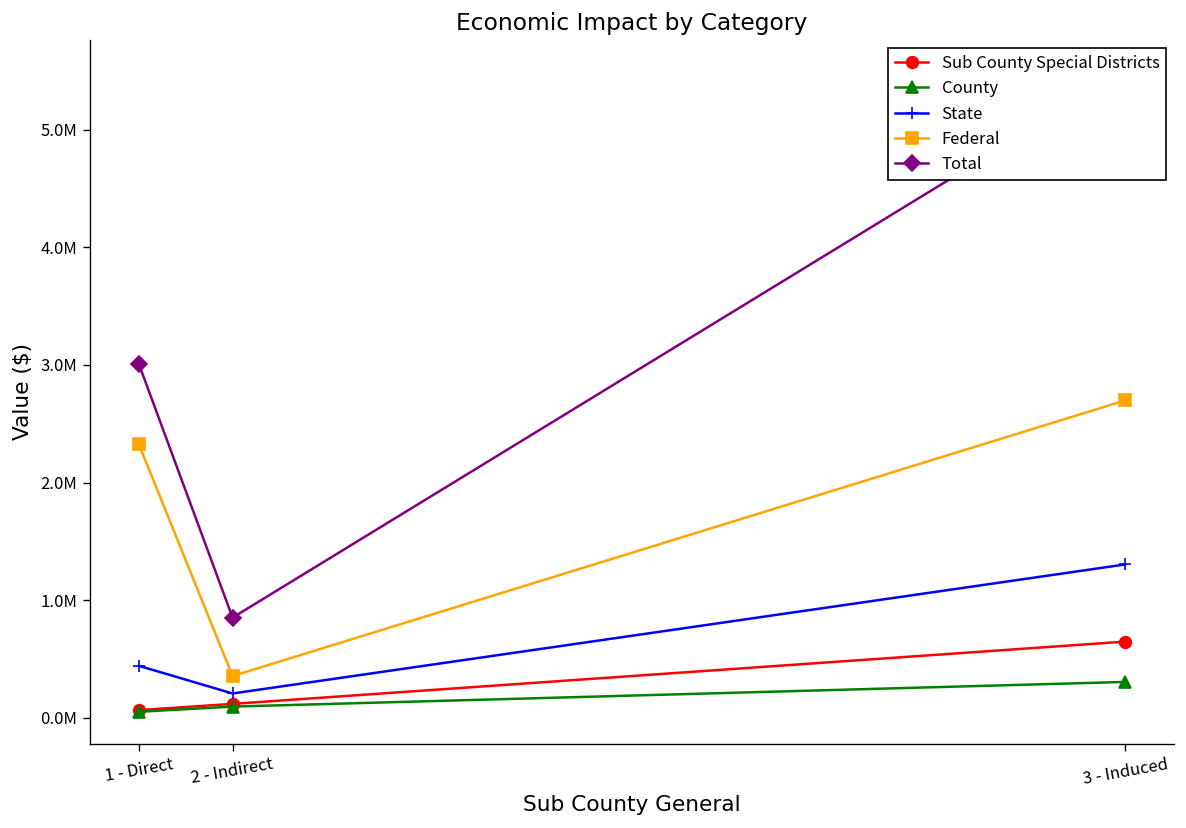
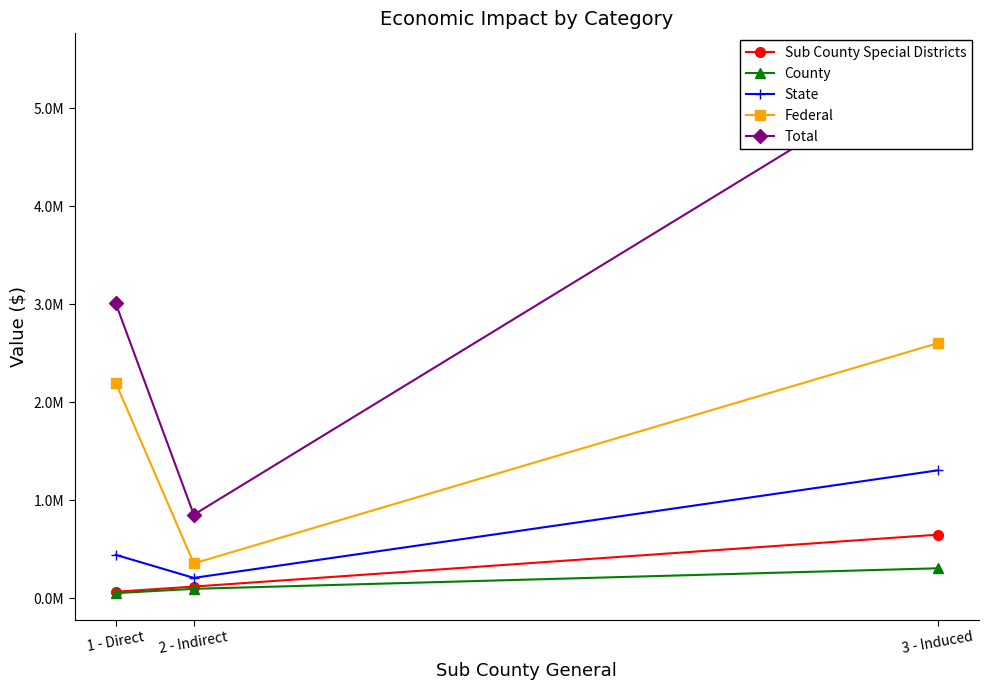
Federal, 1 - Direct: 2300000 -> 2200000
Federal, 3 - Induced: 2700000 -> 2600000
